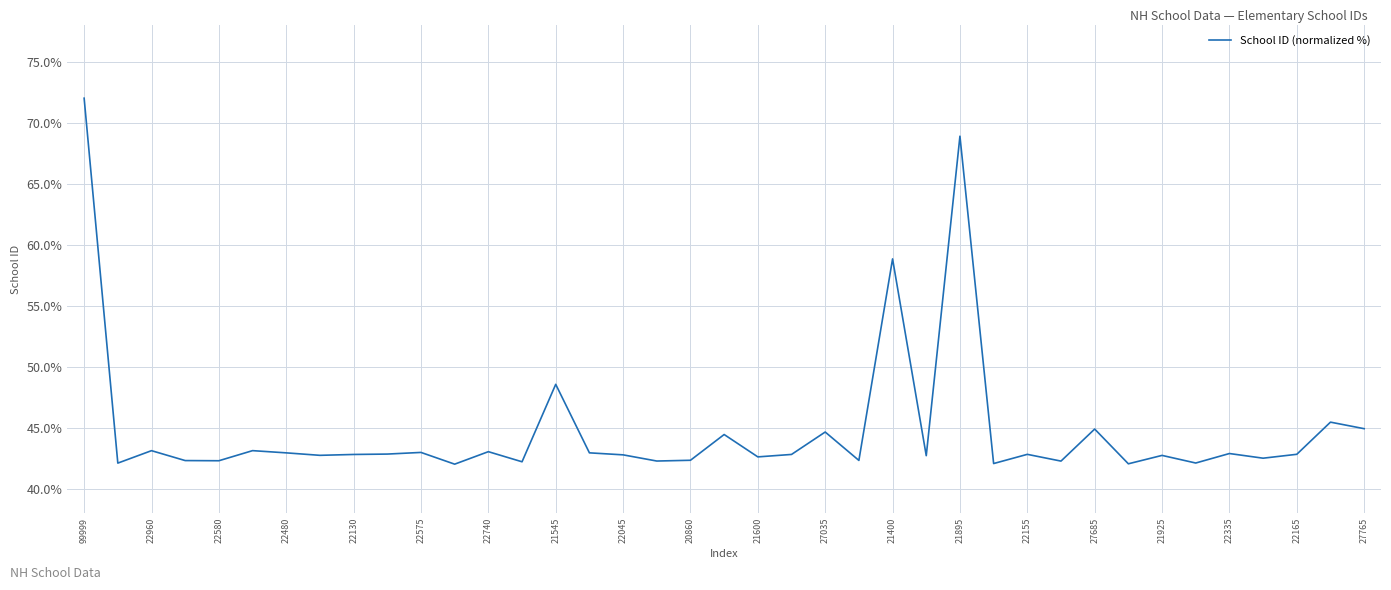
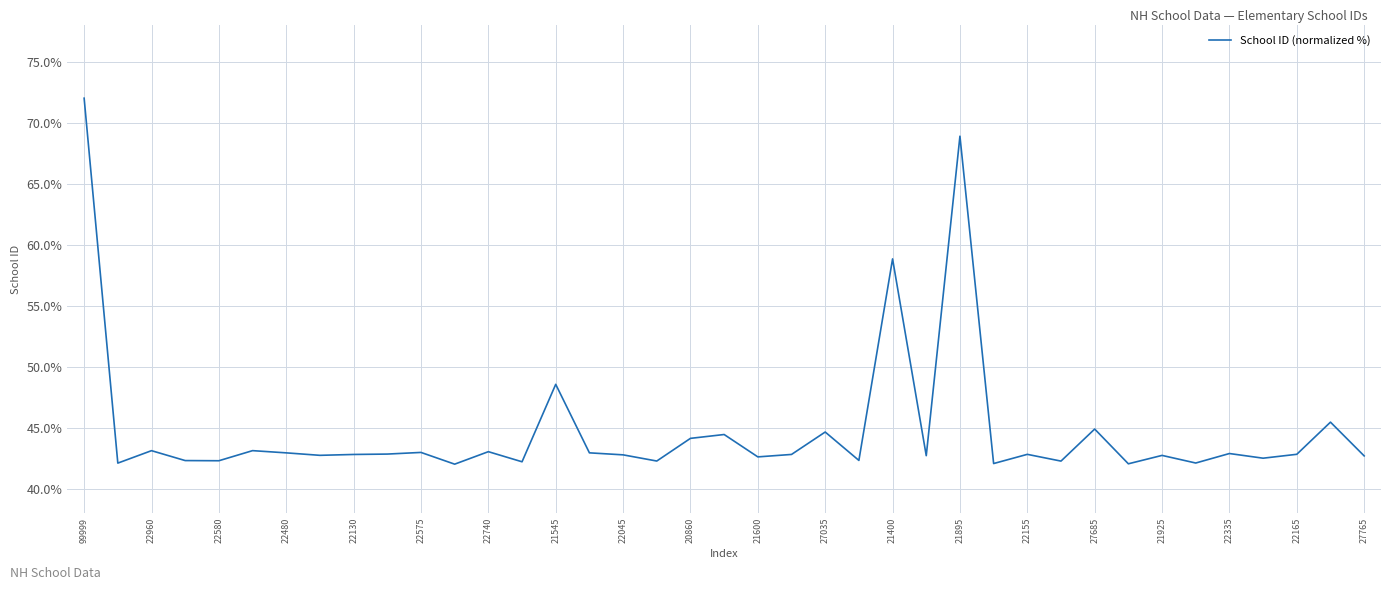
20860: 42.3% -> 44.1%
27765: 44.9% -> 42.7%
